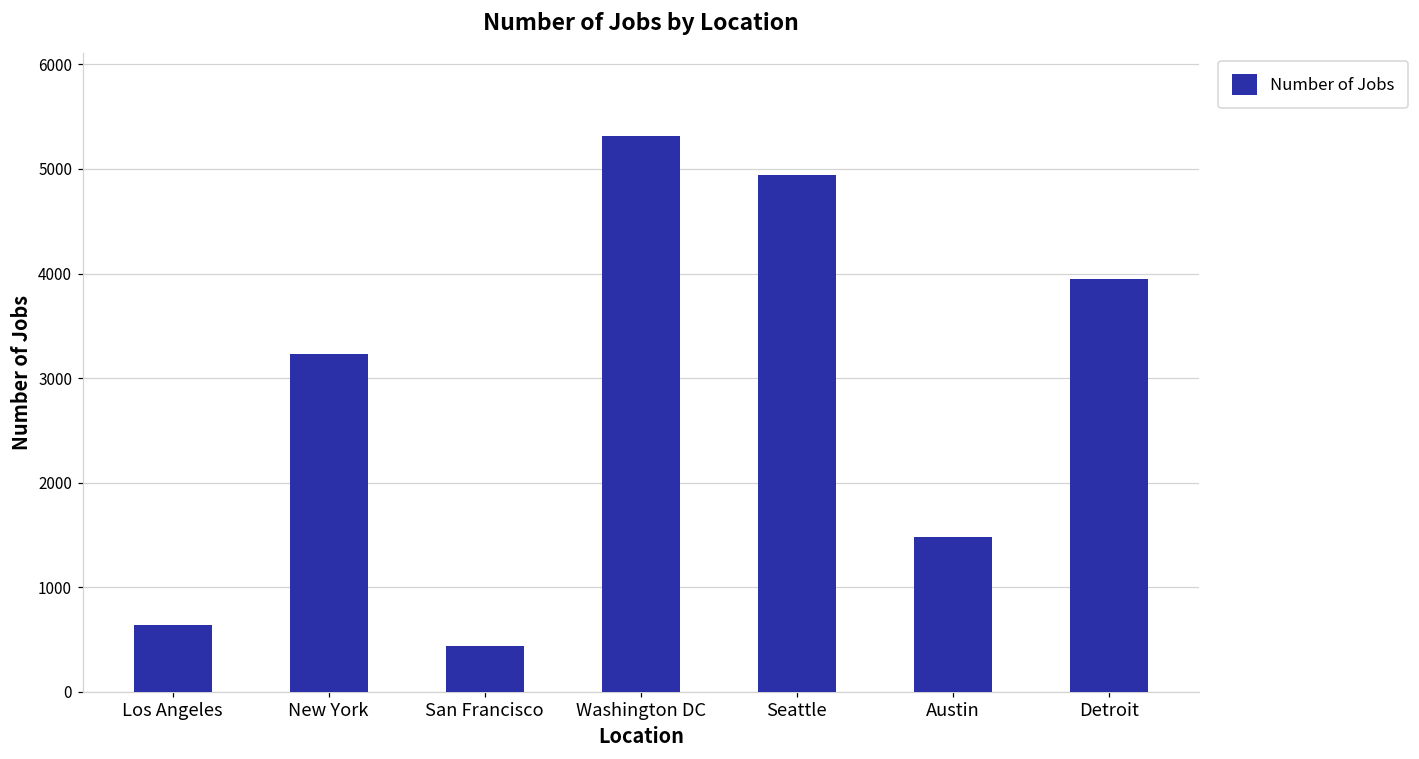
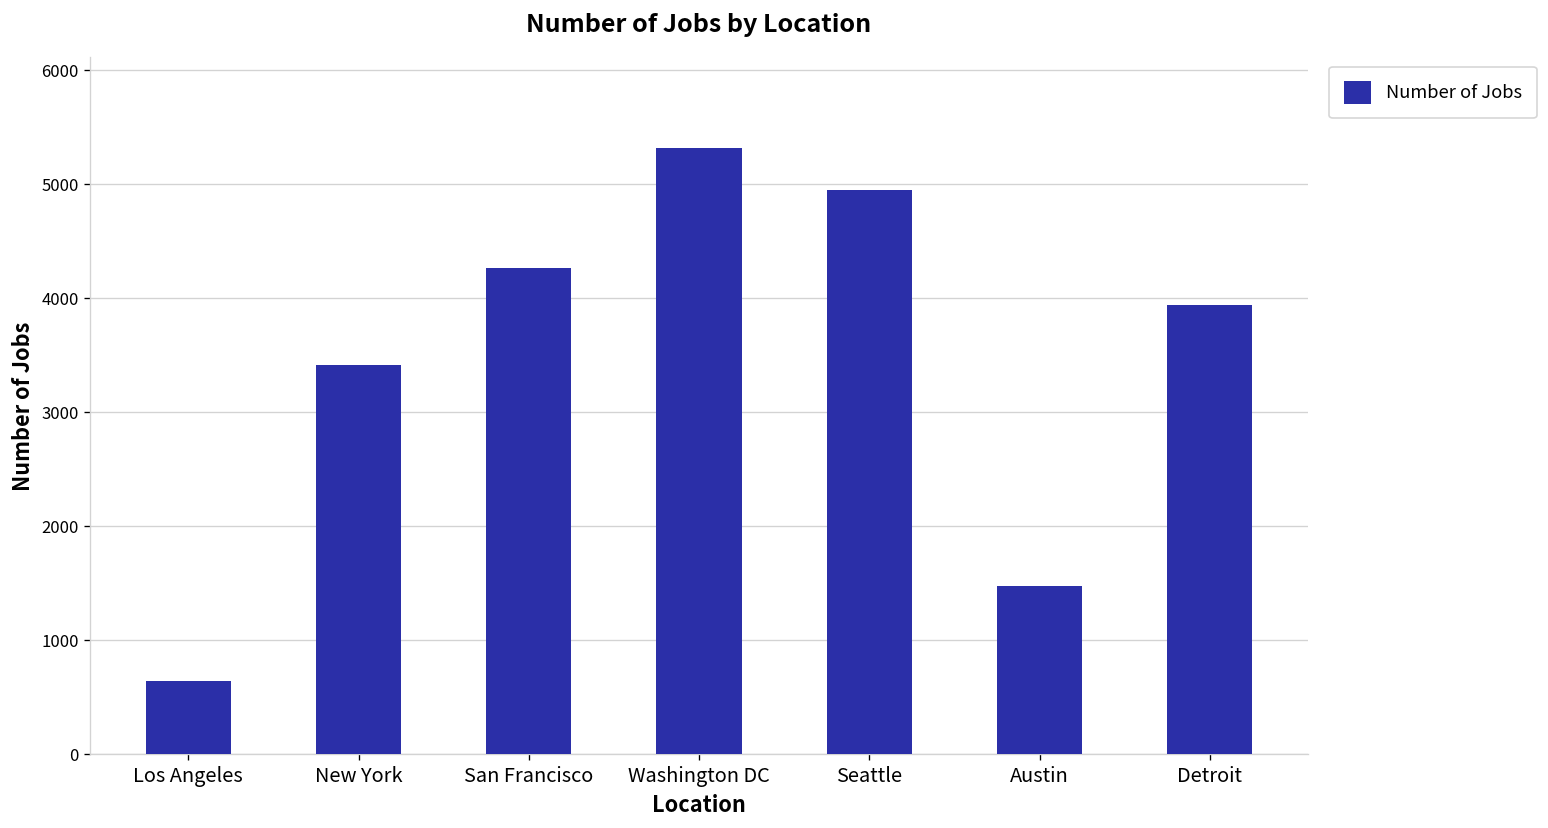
New York: 3200 -> 3400
San Francisco: 400 -> 4300
